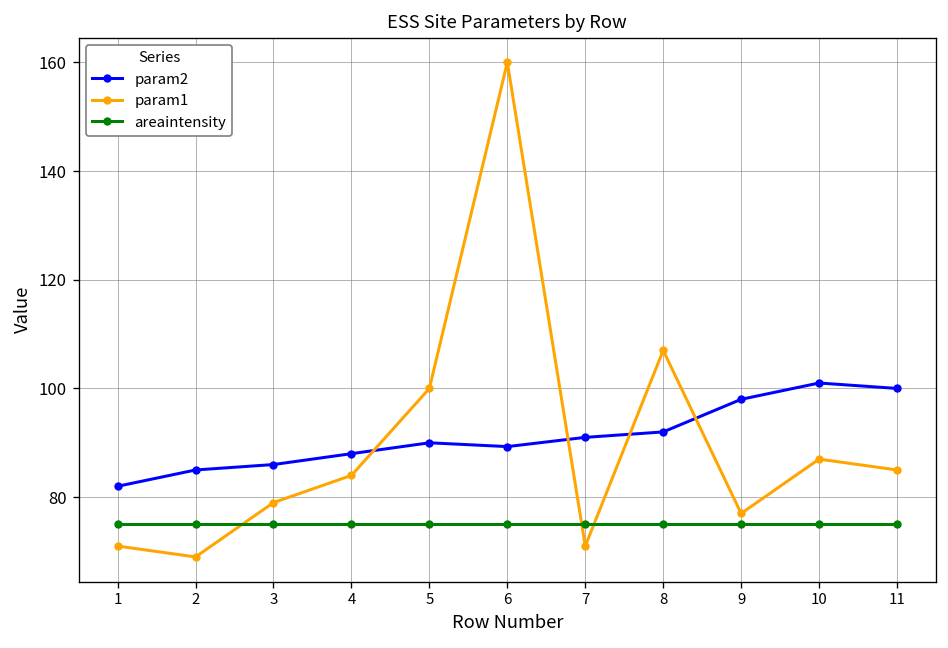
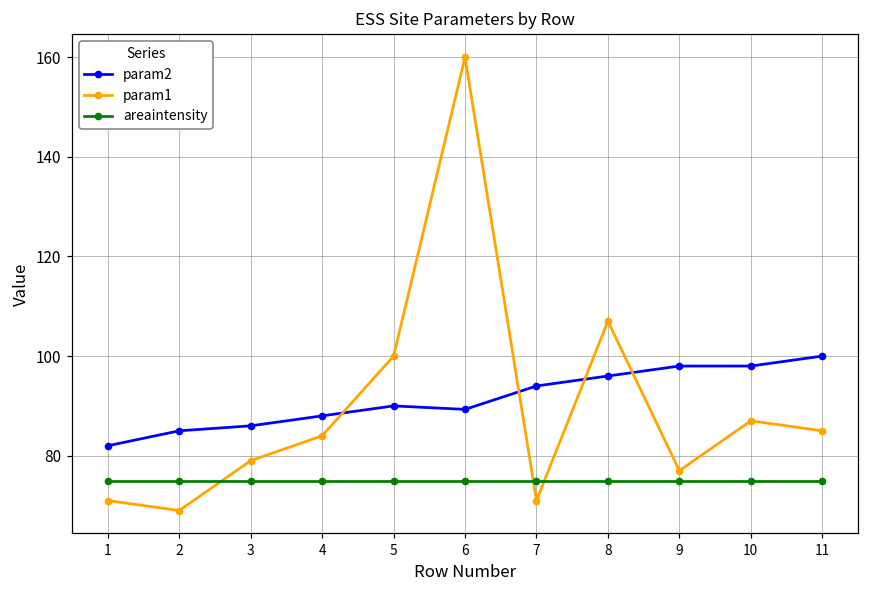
param2, 7: 91 -> 94
param2, 8: 92 -> 96
param2, 10: 101 -> 98
